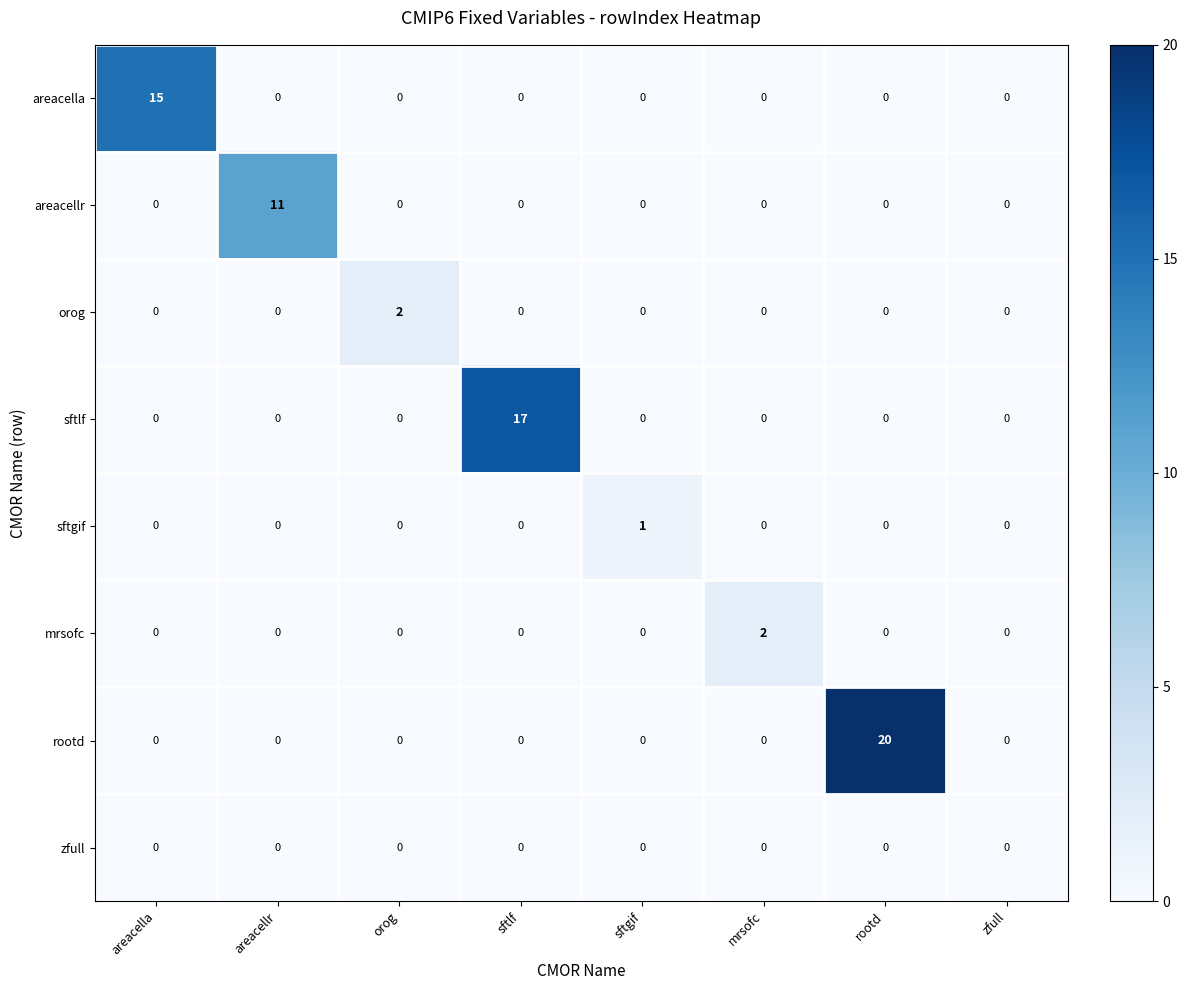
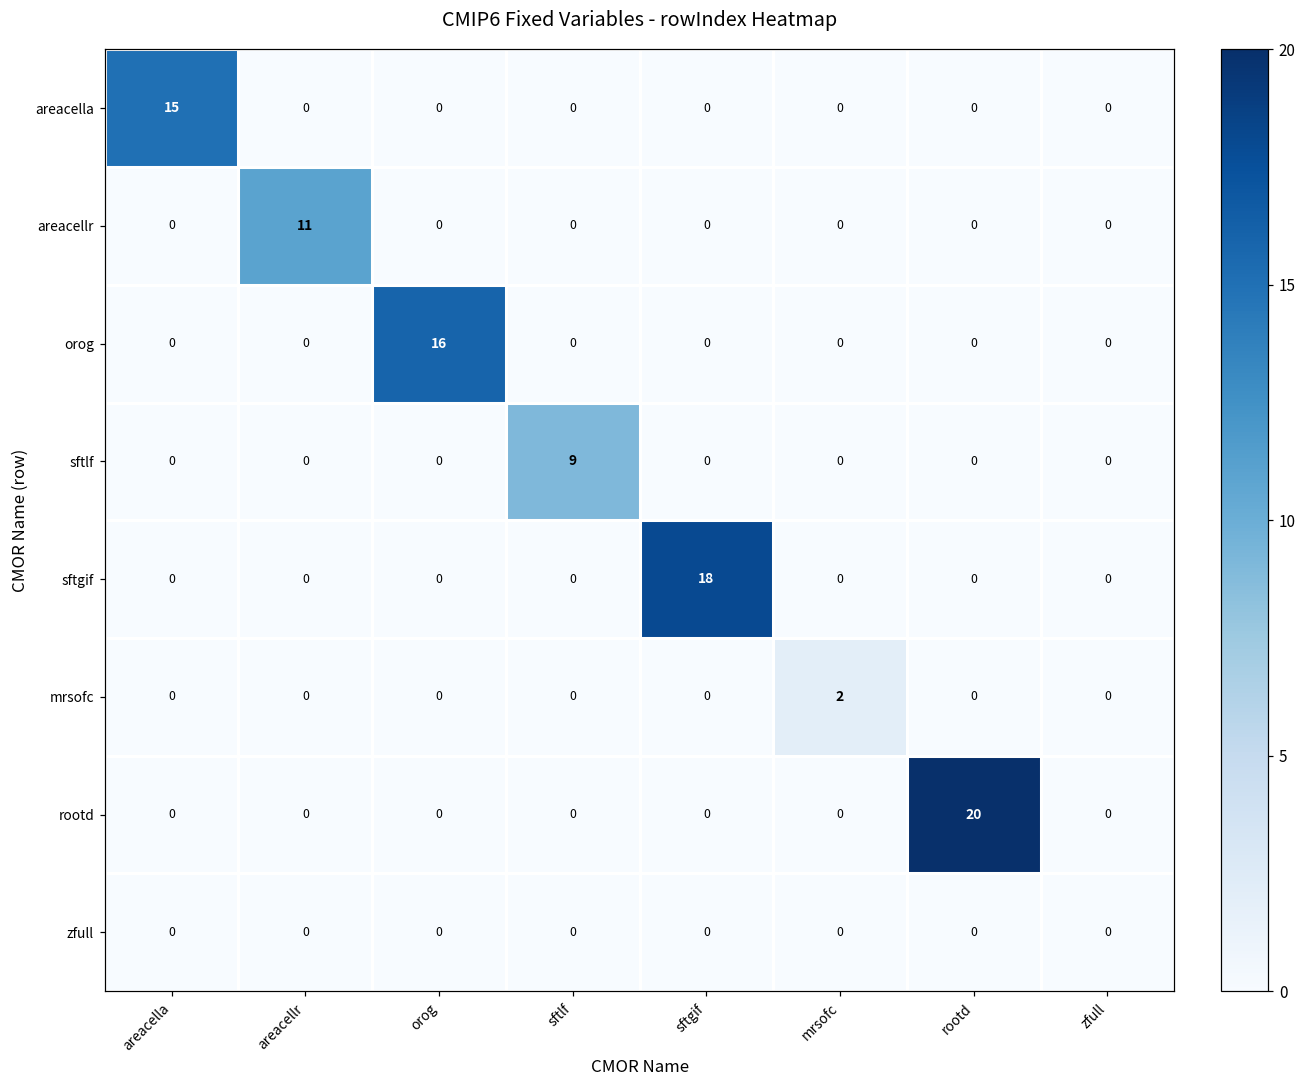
orog, orog: 2 -> 16
sftlf, sftlf: 17 -> 9
sftgif, sftgif: 1 -> 18
